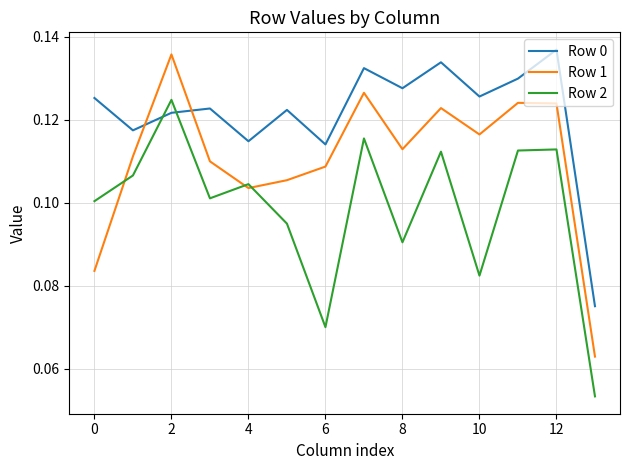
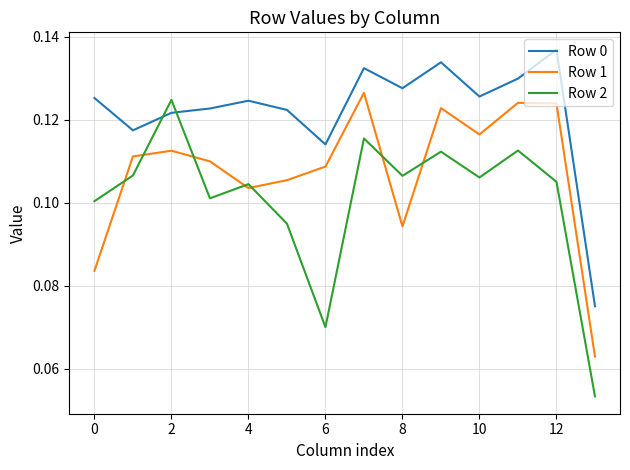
Row 1, 2: 0.136 -> 0.113
Row 0, 4: 0.115 -> 0.125
Row 1, 8: 0.113 -> 0.094
Row 2, 8: 0.090 -> 0.106
Row 2, 10: 0.082 -> 0.106
Row 2, 12: 0.113 -> 0.105
